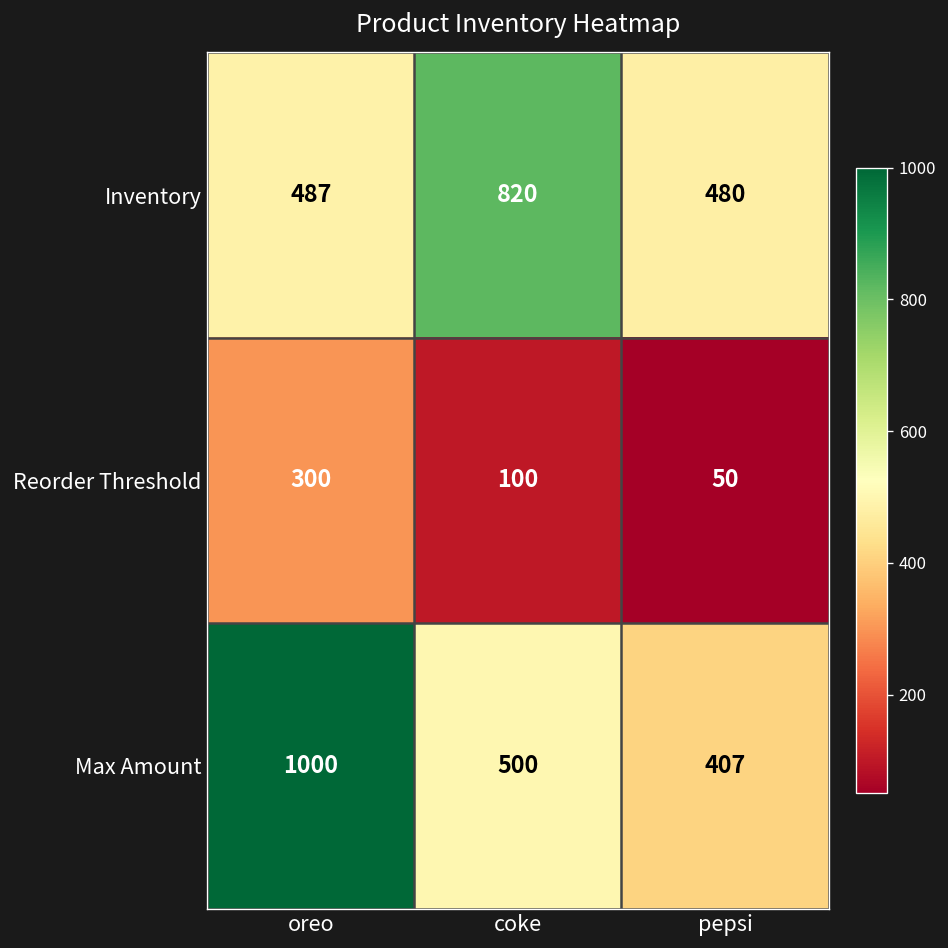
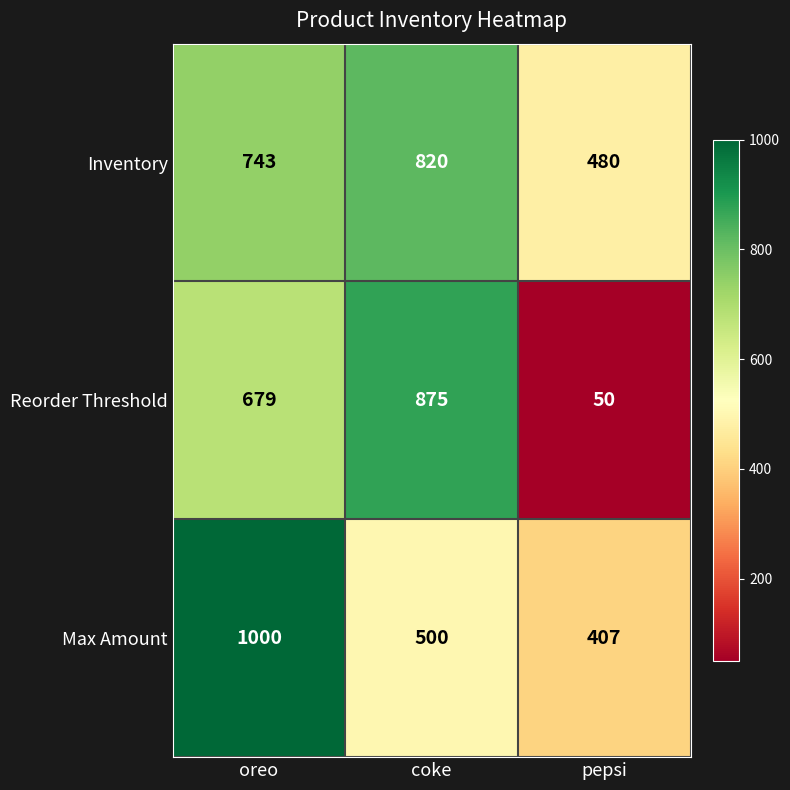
Inventory, oreo: 487 -> 743
Reorder Threshold, oreo: 300 -> 679
Reorder Threshold, coke: 100 -> 875
